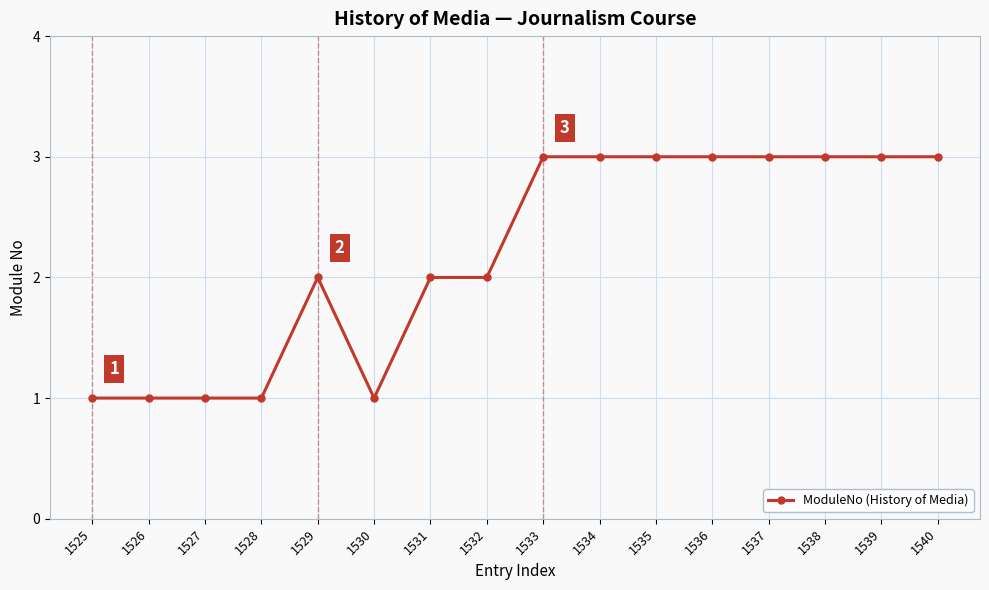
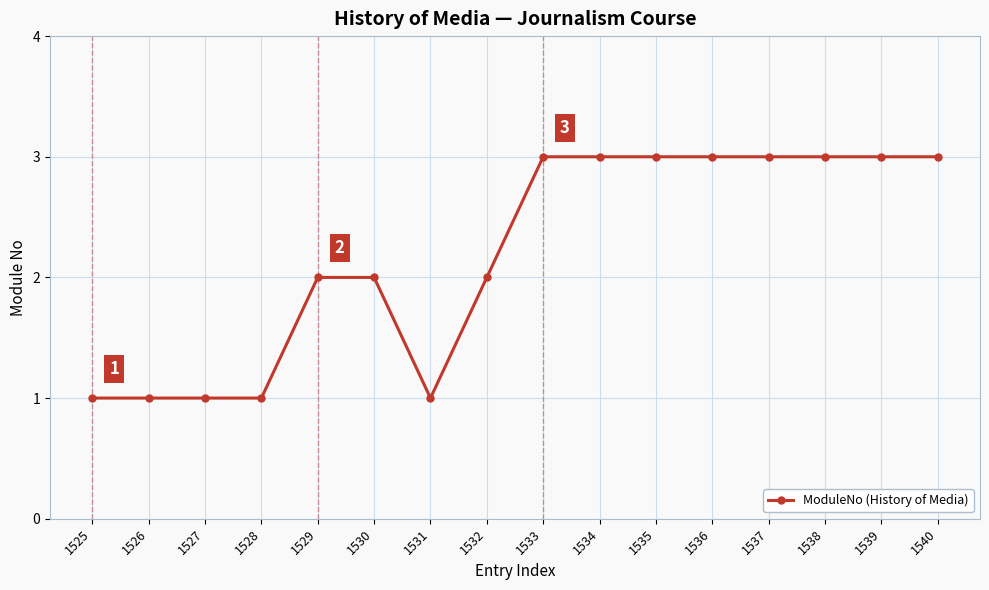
1530: 1 -> 2
1531: 2 -> 1
